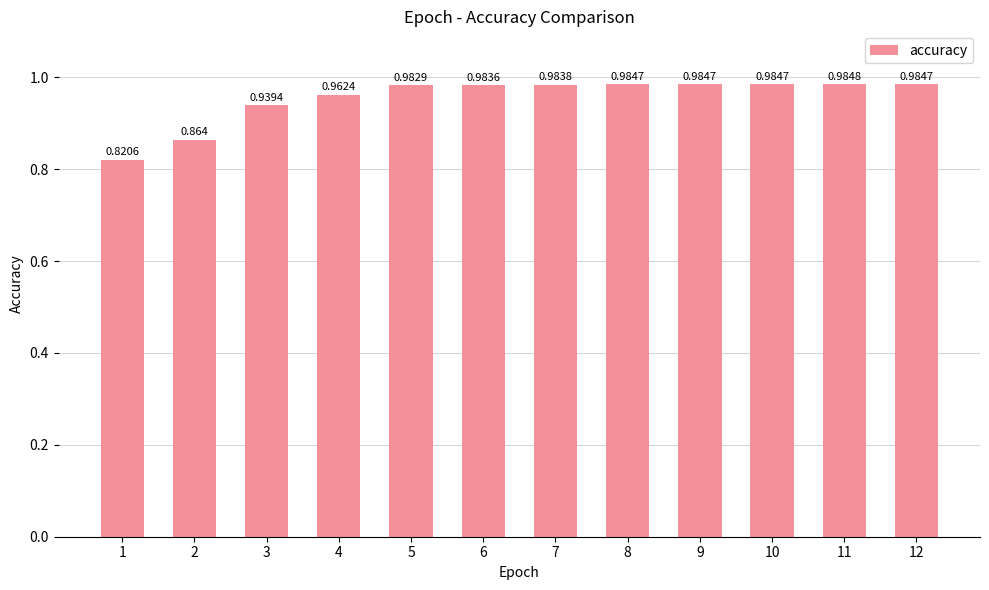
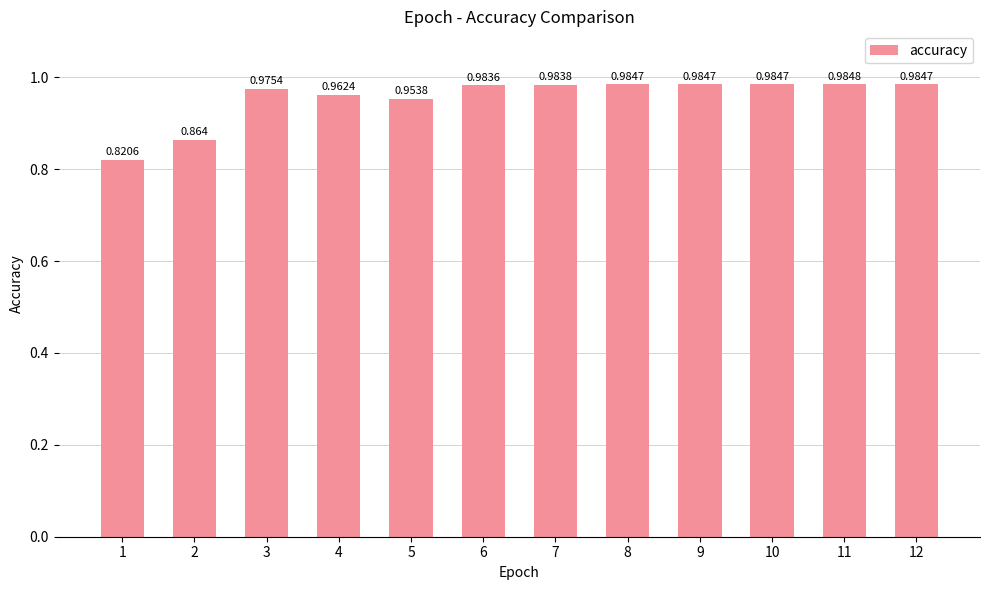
3: 0.9394 -> 0.9754
5: 0.9829 -> 0.9538
